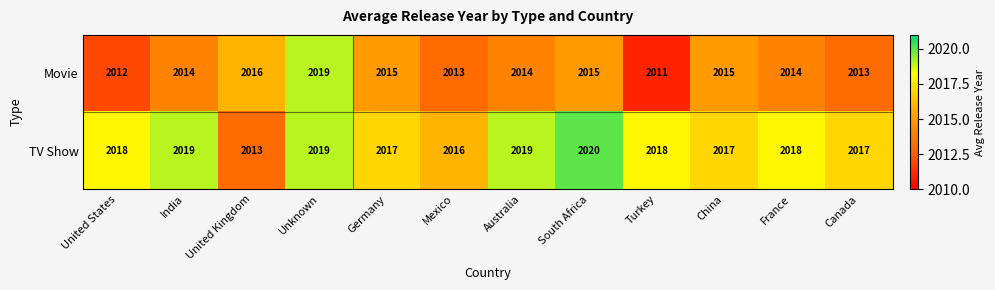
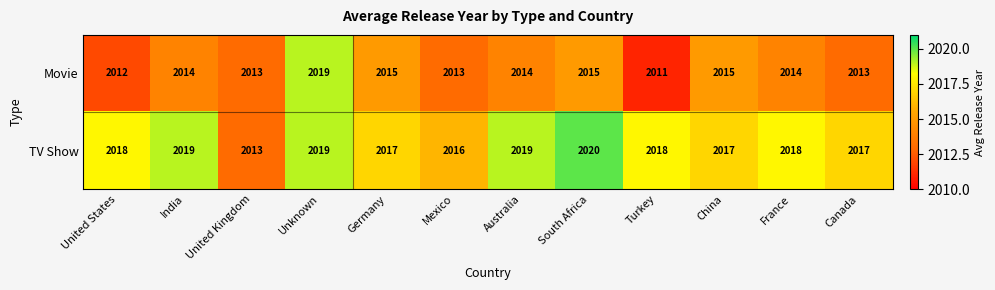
Movie, United Kingdom: 2016 -> 2013
